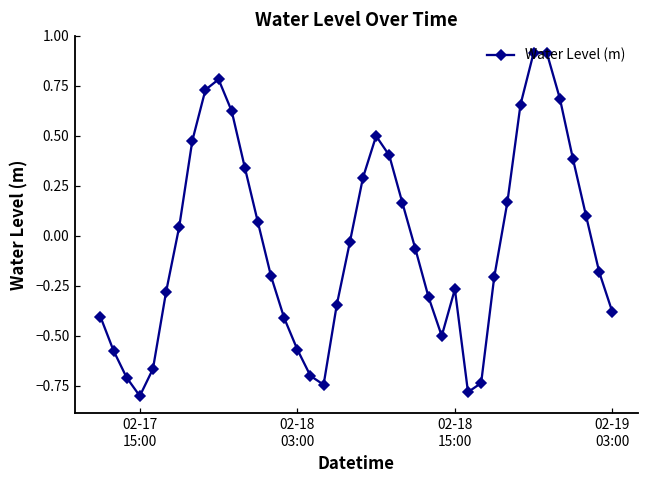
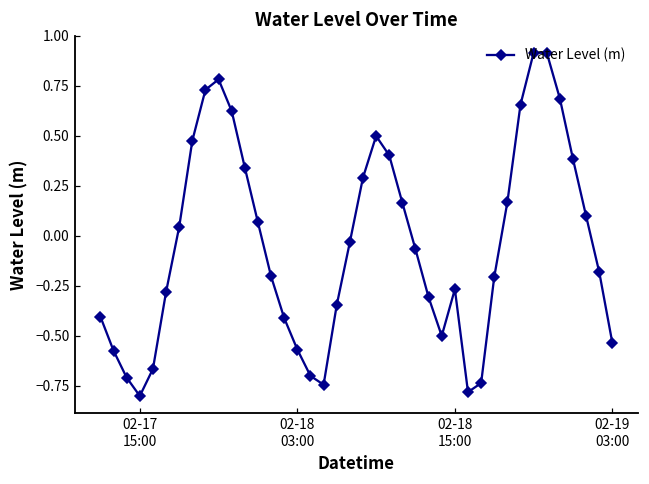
02-19 03:00: -0.38 -> -0.54
